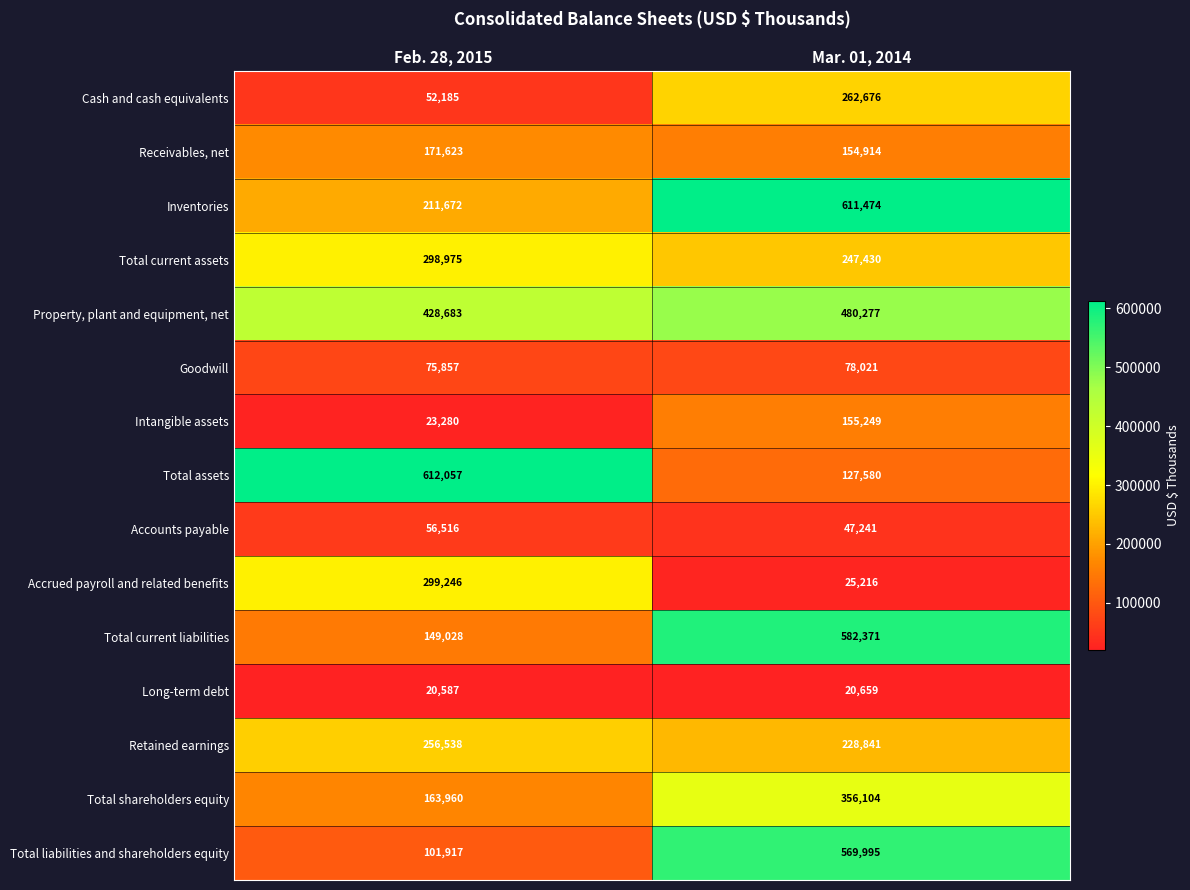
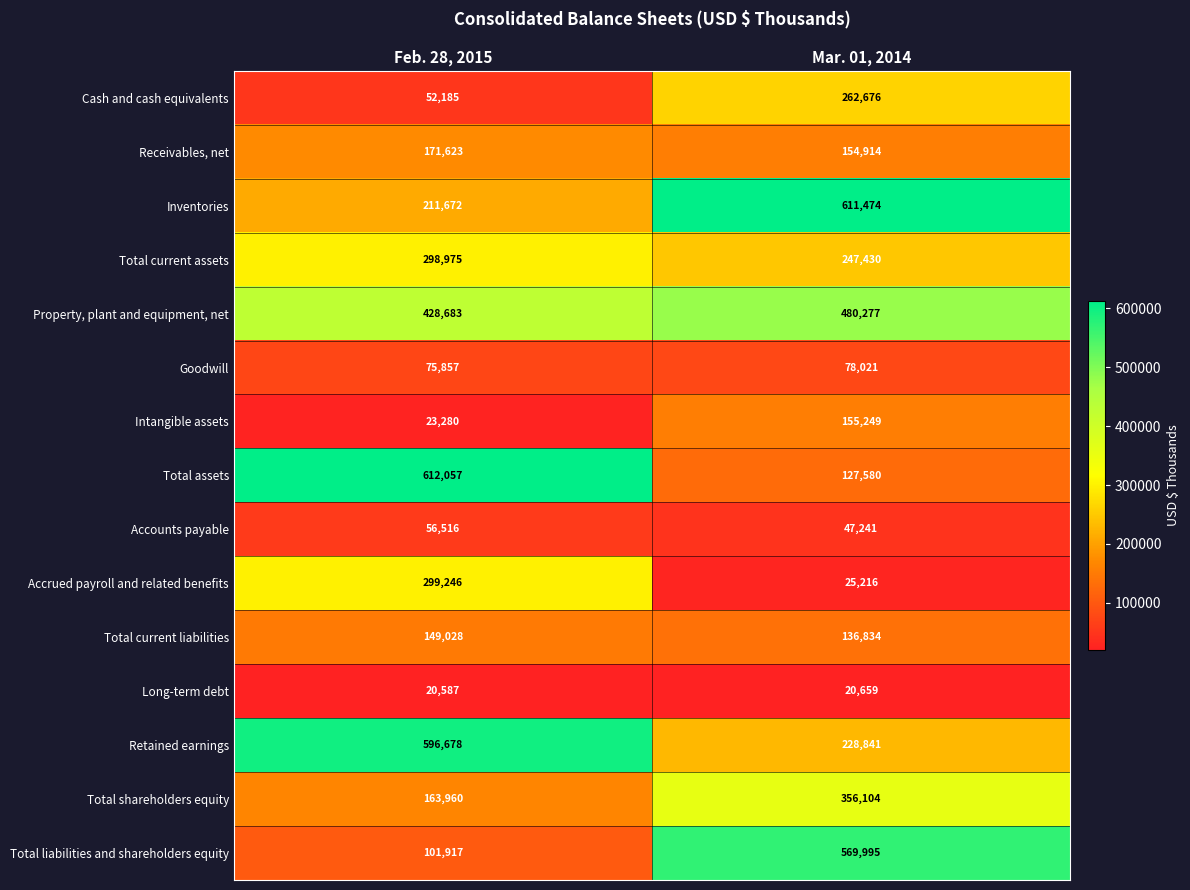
Total current liabilities, Mar. 01, 2014: 582,371 -> 136,834
Retained earnings, Feb. 28, 2015: 256,538 -> 596,678
